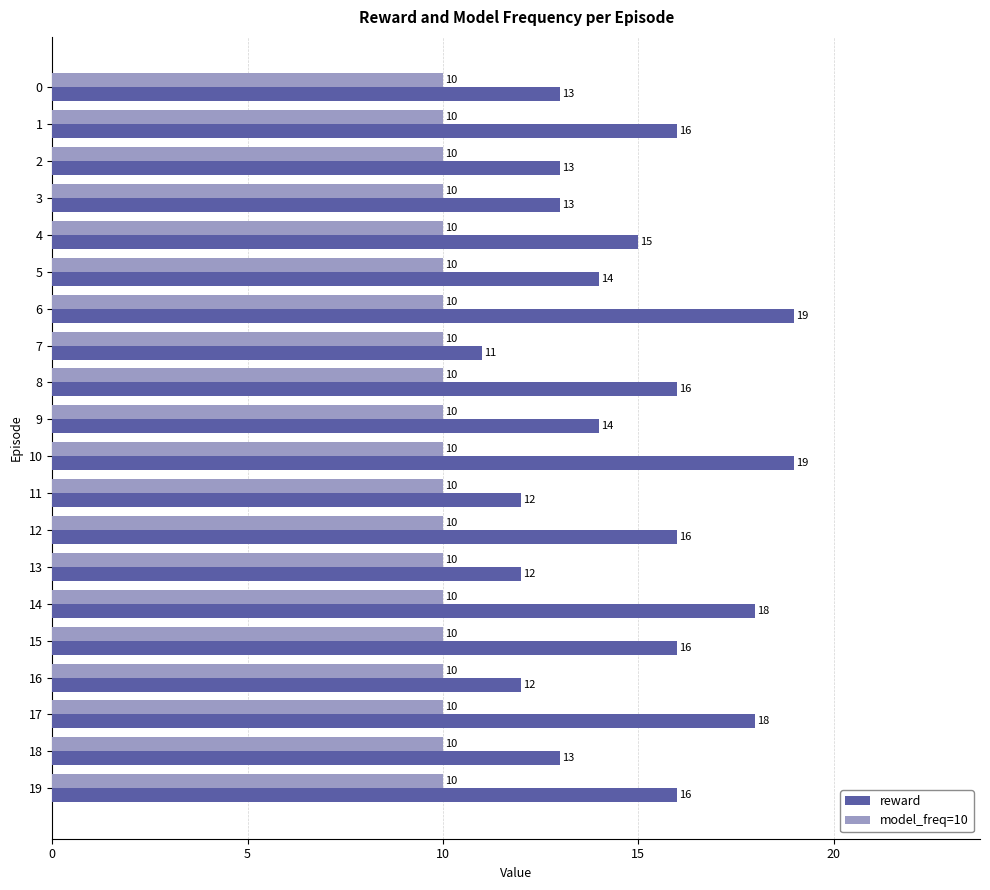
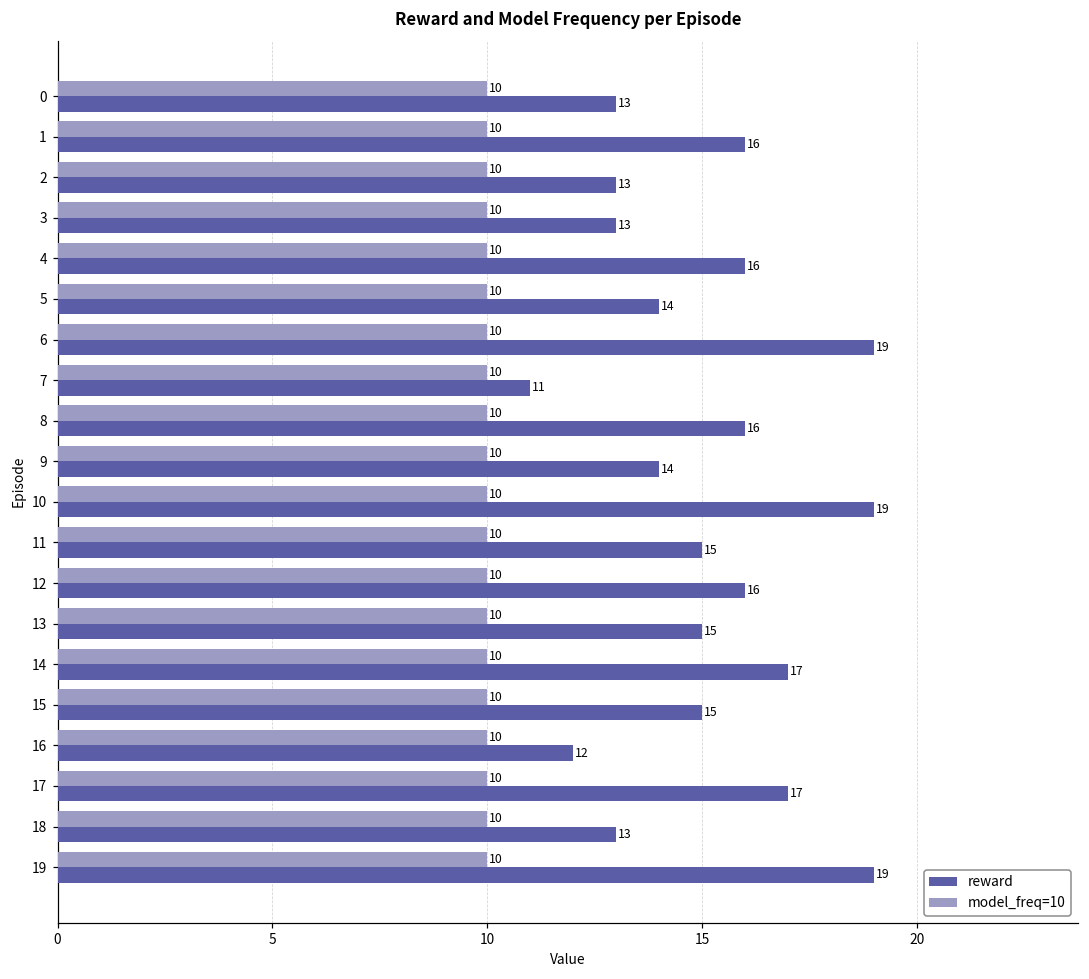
reward, 4: 15 -> 16
reward, 11: 12 -> 15
reward, 13: 12 -> 15
reward, 14: 18 -> 17
reward, 15: 16 -> 15
reward, 17: 18 -> 17
reward, 19: 16 -> 19
